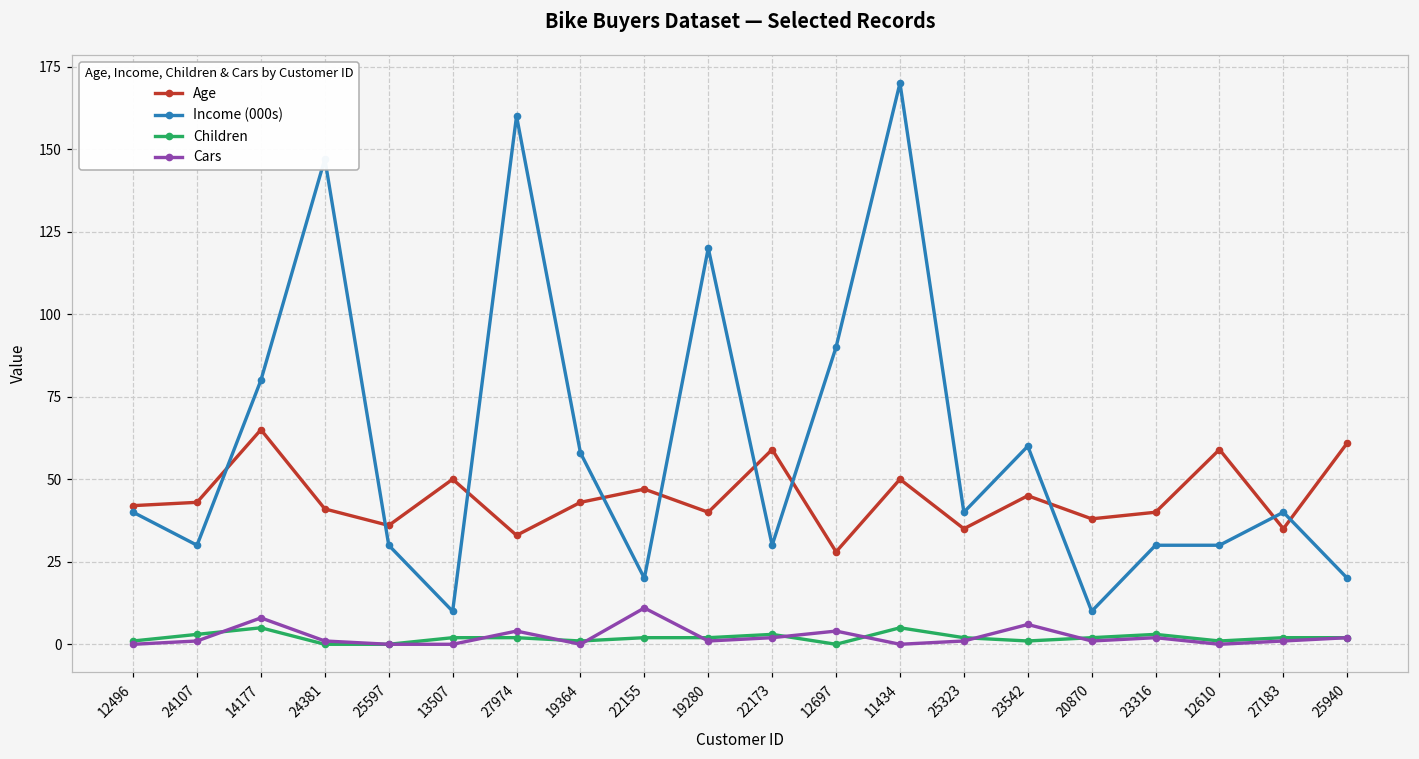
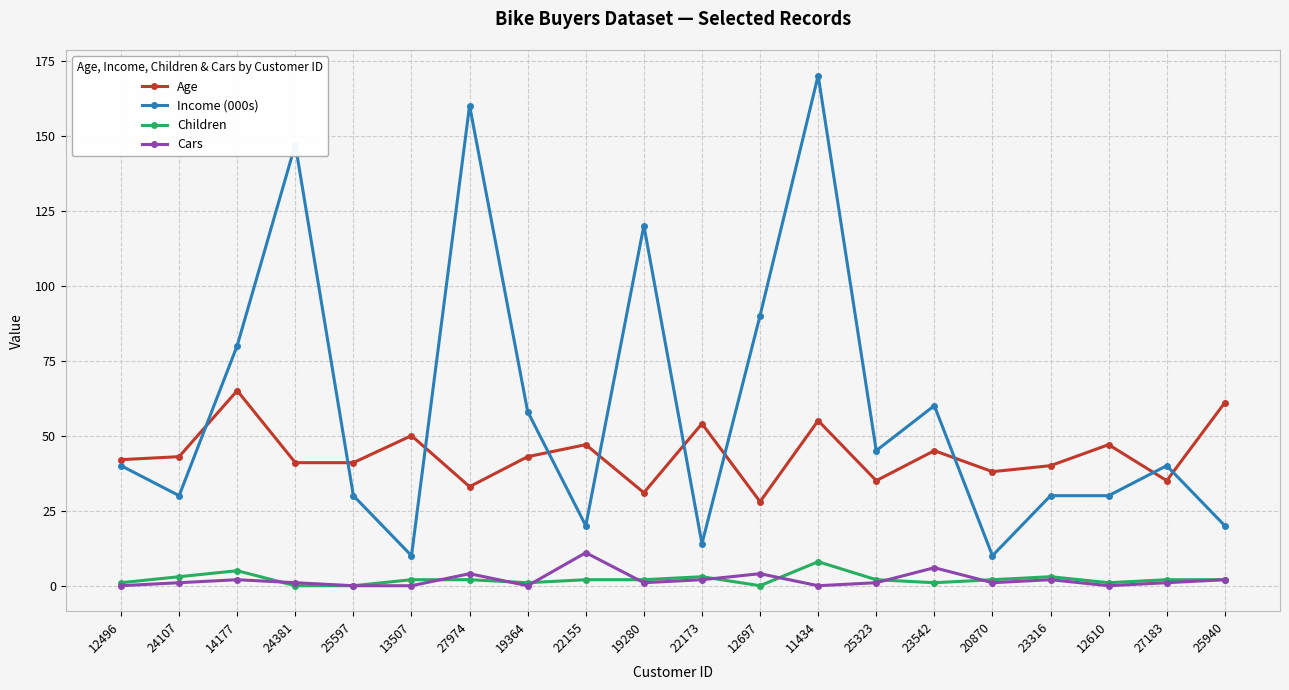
Cars, 14177: 8 -> 2
Age, 25597: 36 -> 41
Age, 19280: 40 -> 31
Age, 22173: 59 -> 54
Income (000s), 22173: 30 -> 14
Age, 11434: 50 -> 55
Children, 11434: 5 -> 8
Income (000s), 25323: 40 -> 45
Age, 12610: 59 -> 47
